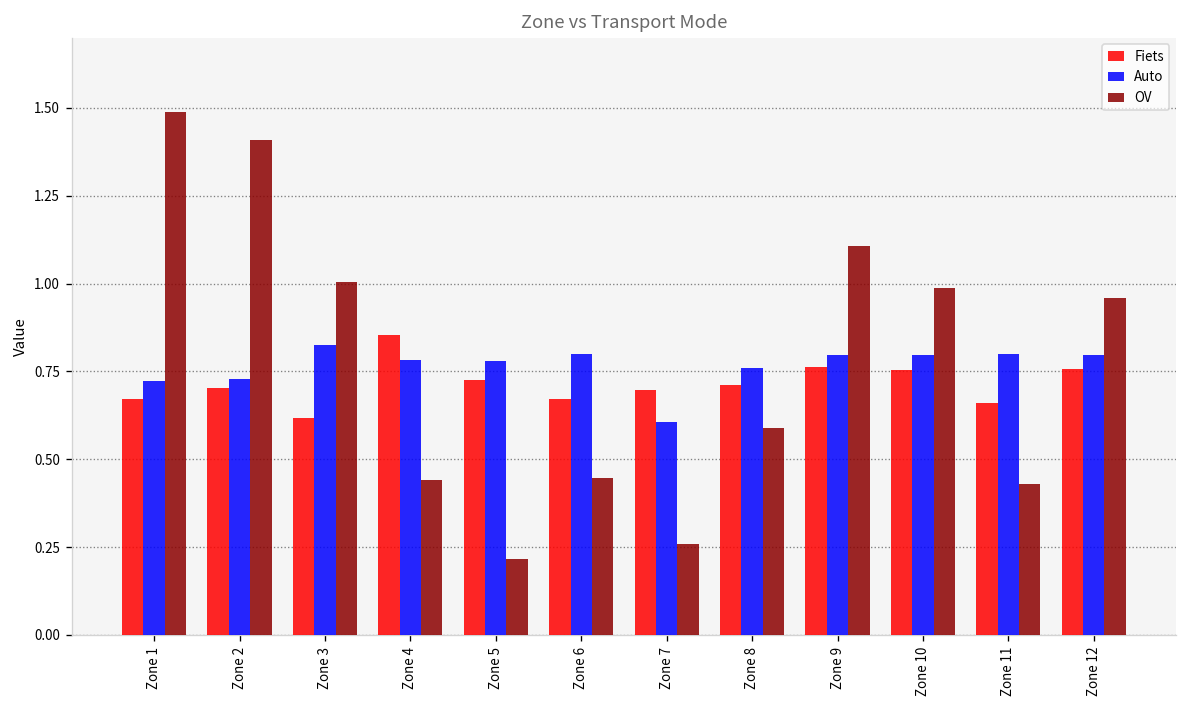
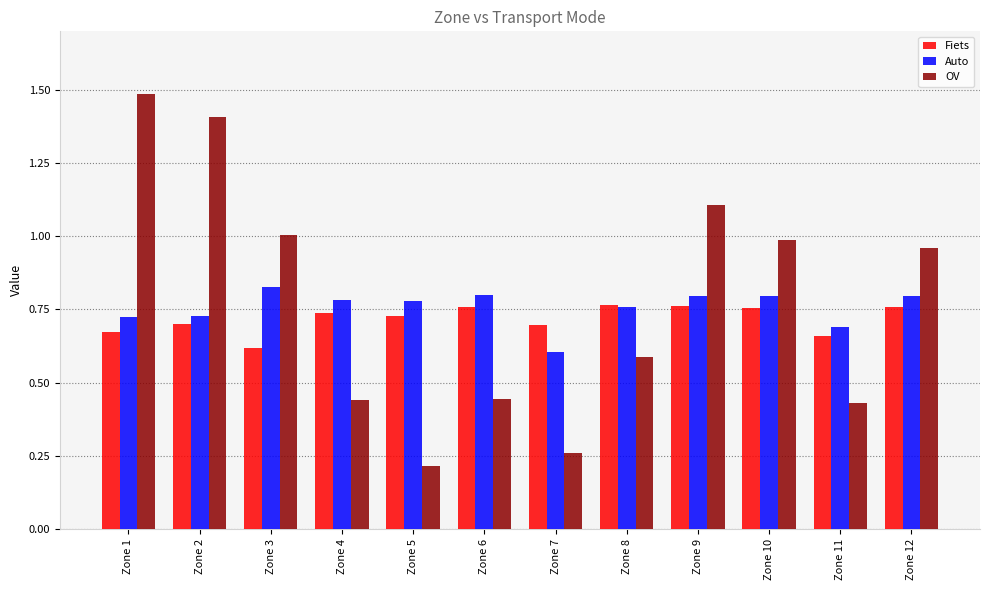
Fiets, Zone 4: 0.85 -> 0.74
Fiets, Zone 6: 0.67 -> 0.76
Fiets, Zone 8: 0.71 -> 0.77
Auto, Zone 11: 0.80 -> 0.69
